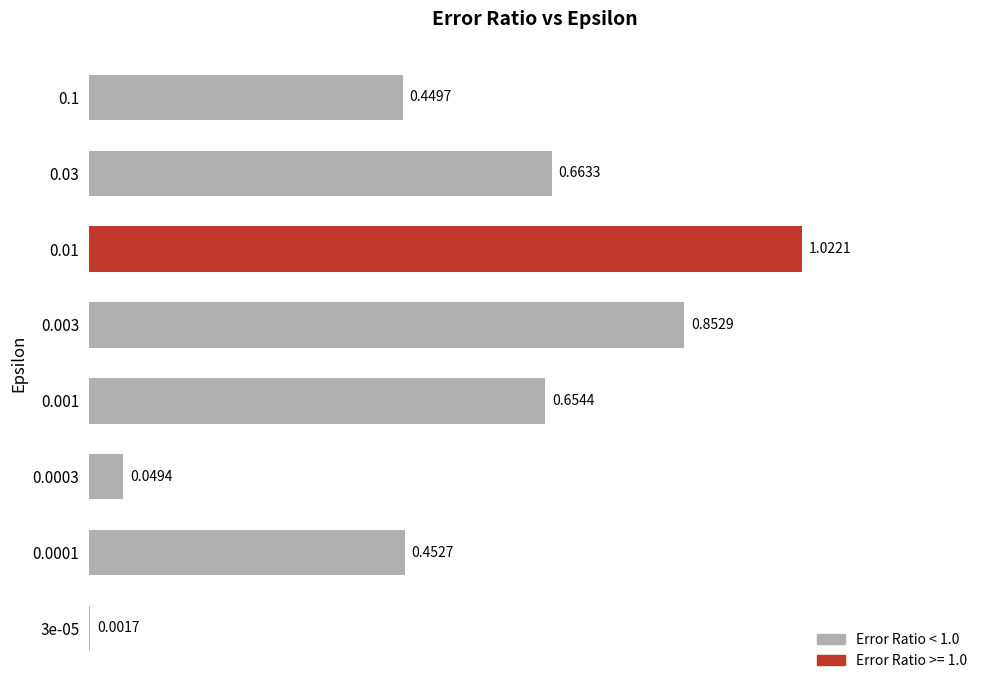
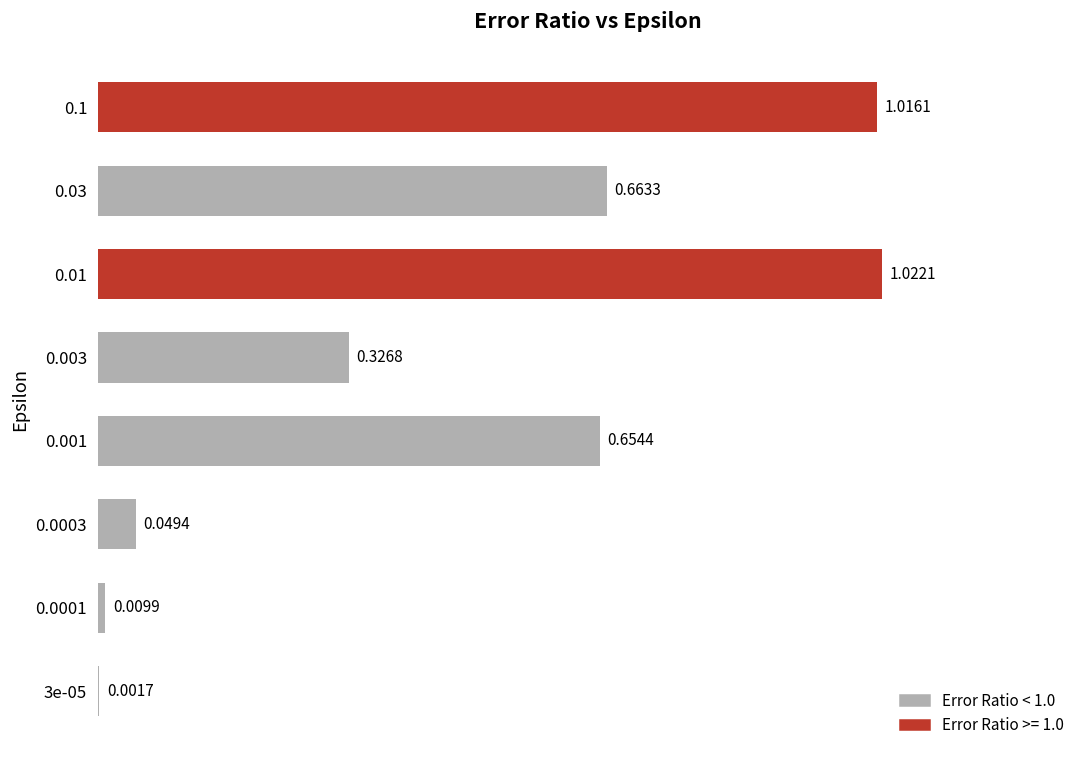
0.1: 0.4497 -> 1.0161
0.003: 0.8529 -> 0.3268
0.0001: 0.4527 -> 0.0099
